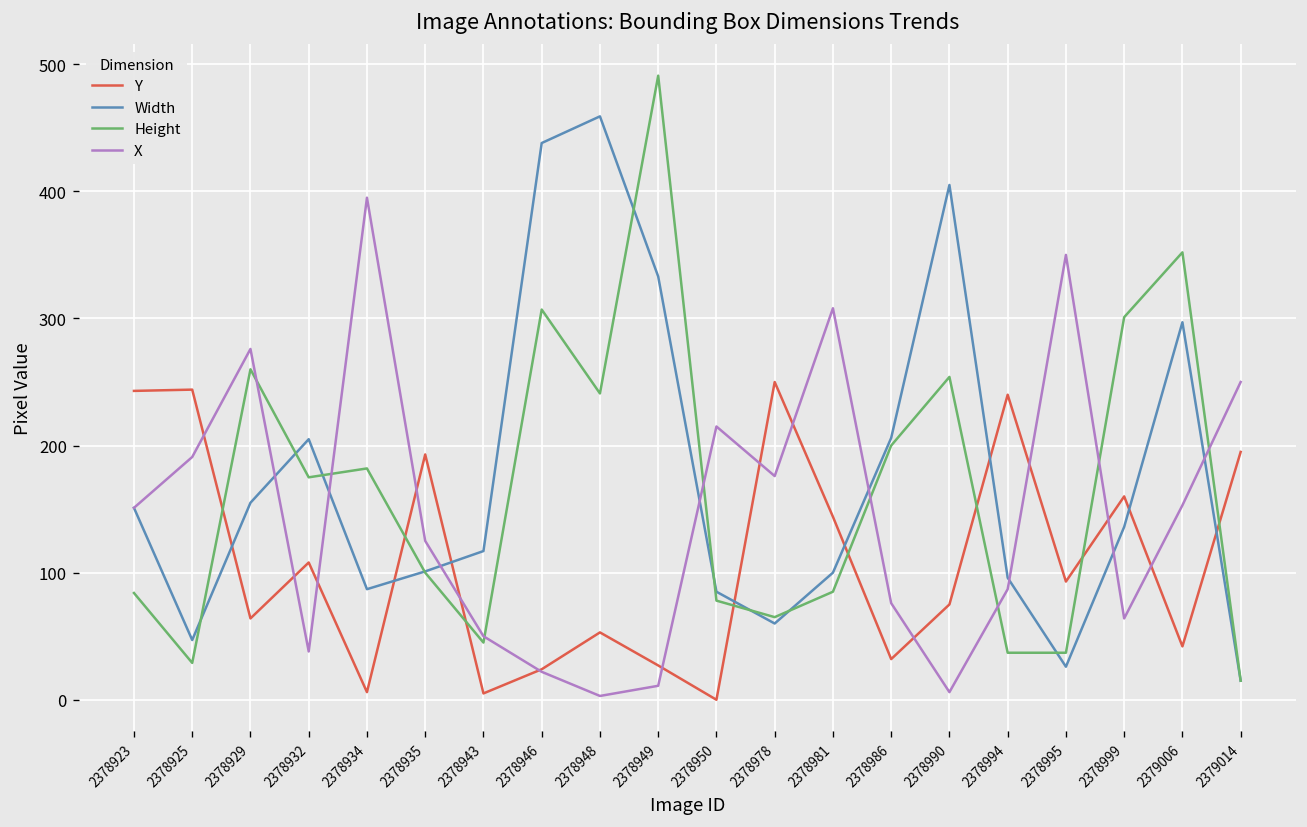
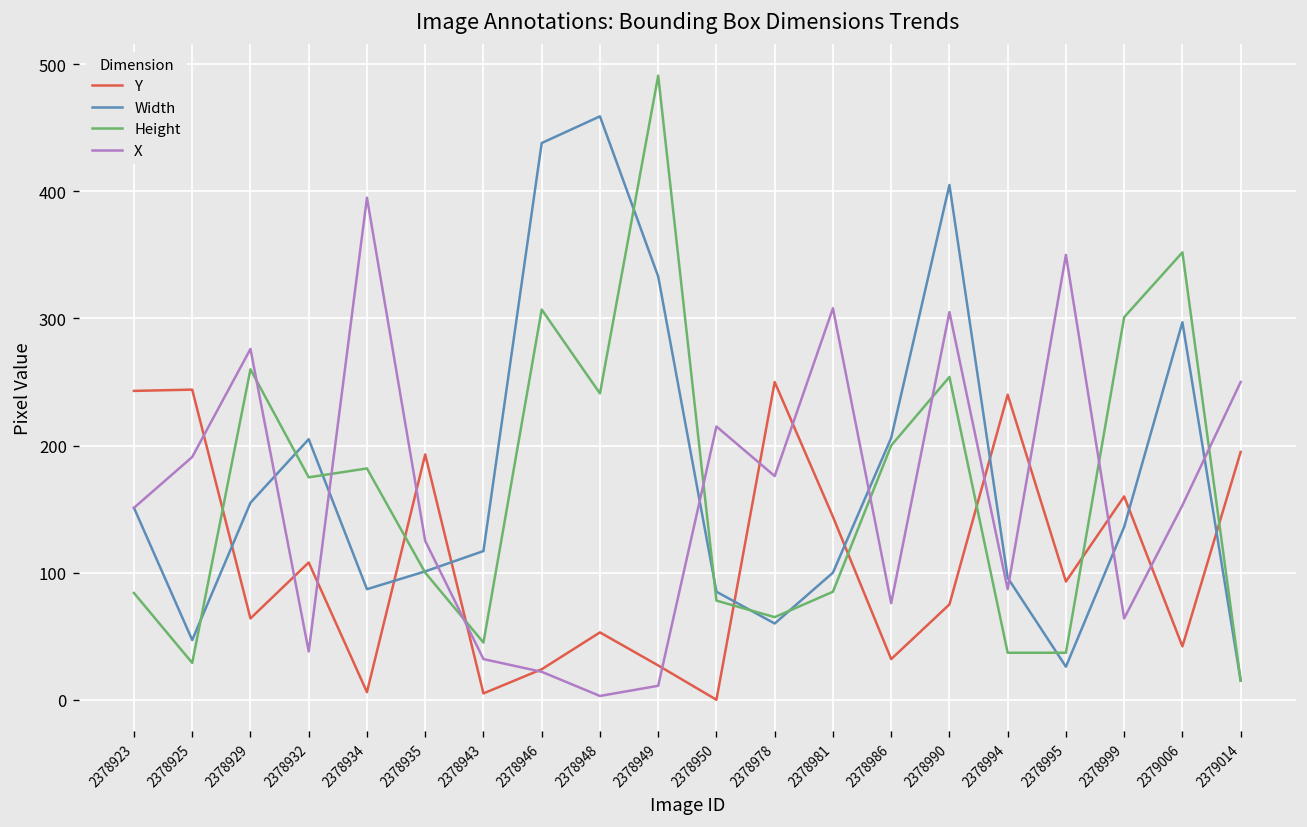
X, 2378943: 50 -> 32
X, 2378990: 6 -> 305
